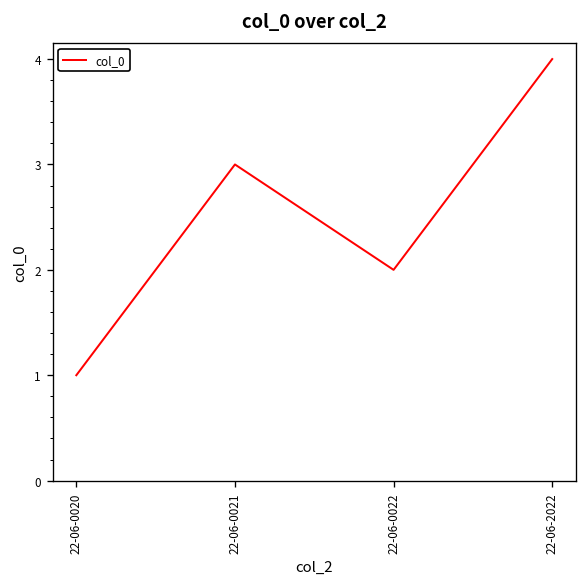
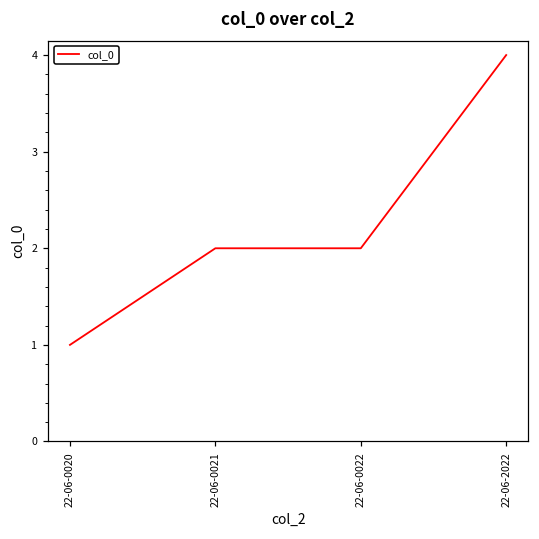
22-06-0021: 3 -> 2
